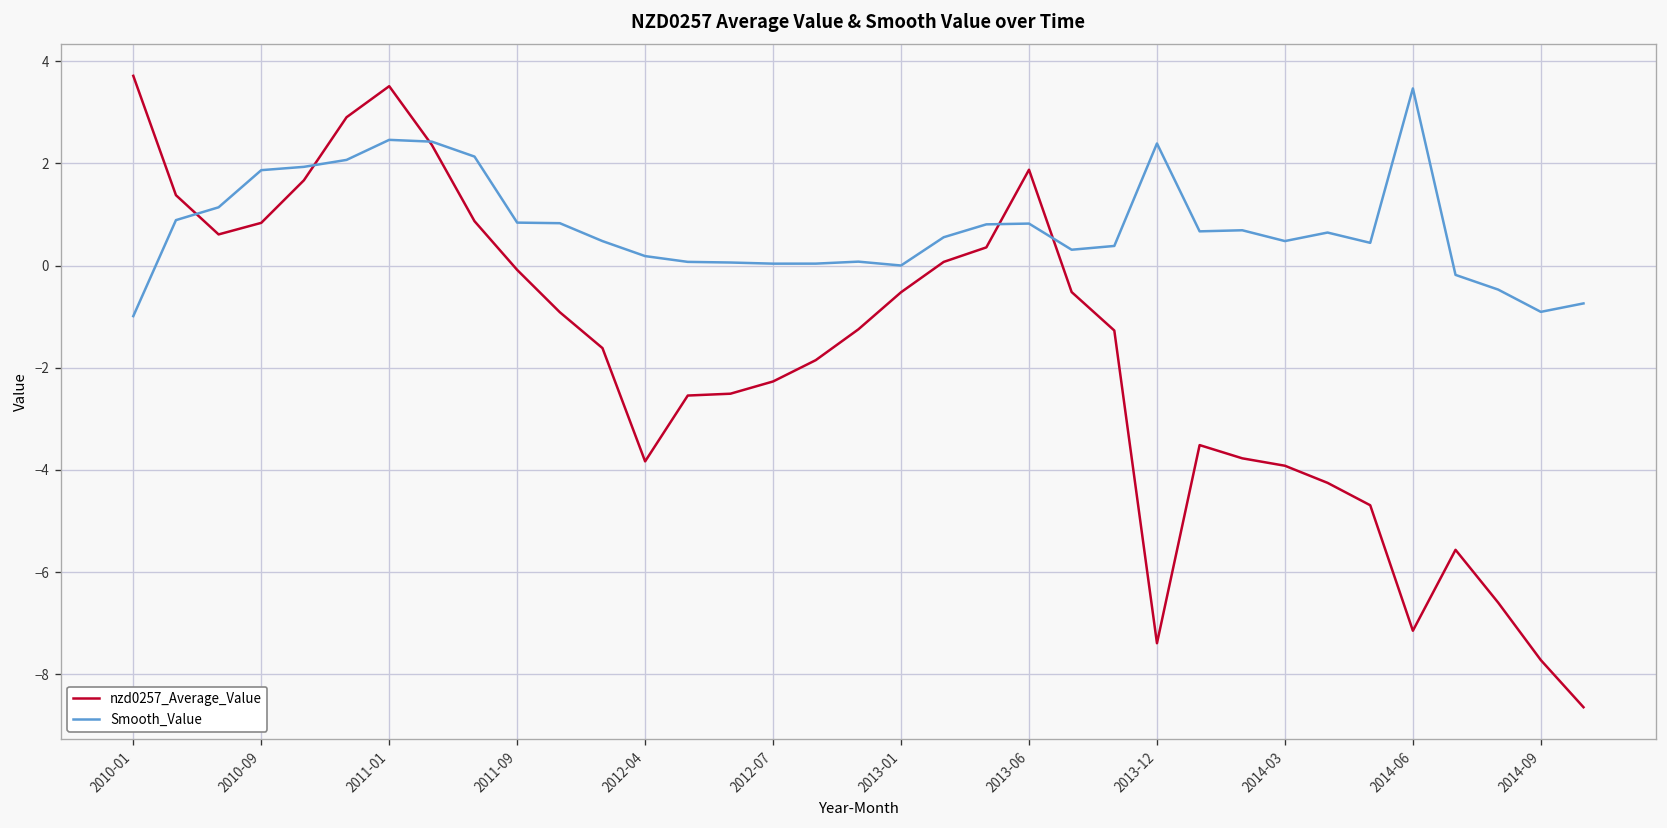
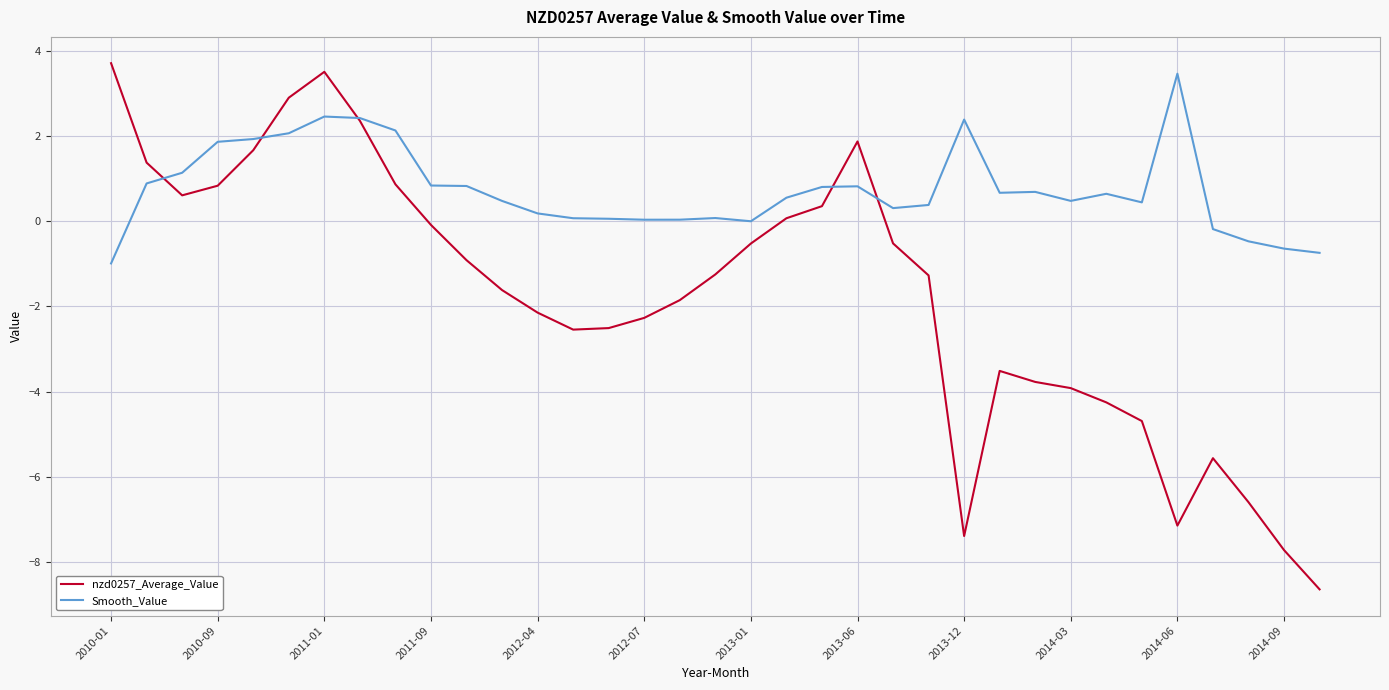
nzd0257_Average_Value, 2012-04: -3.8 -> -2.1
Smooth_Value, 2014-09: -0.9 -> -0.6
